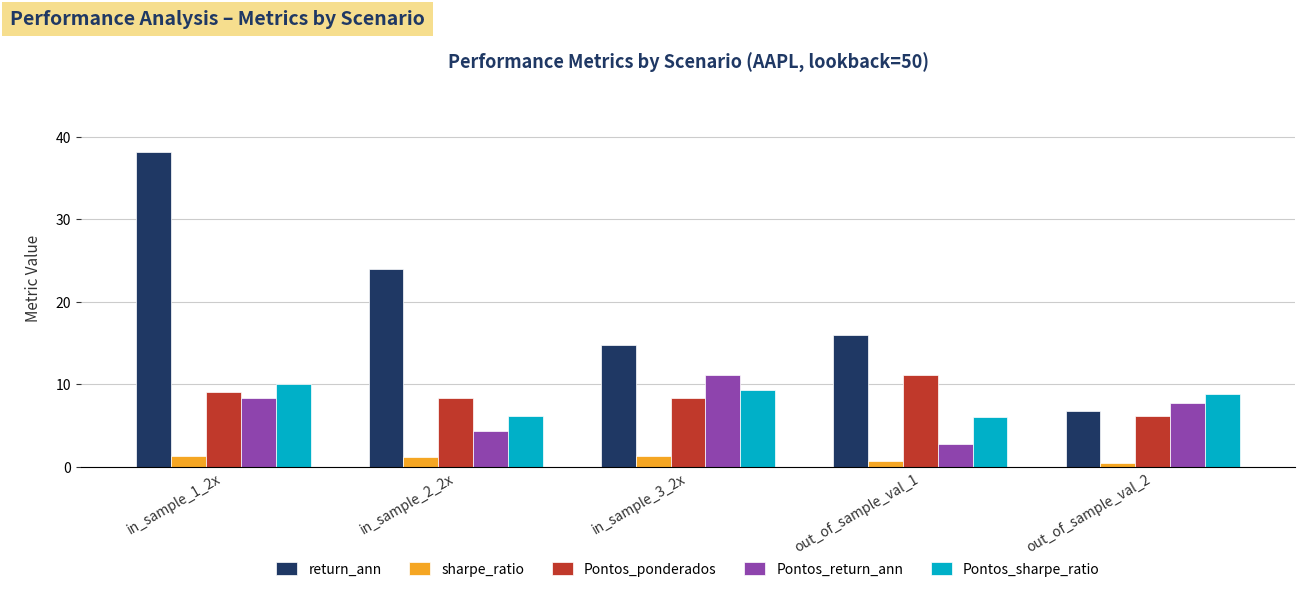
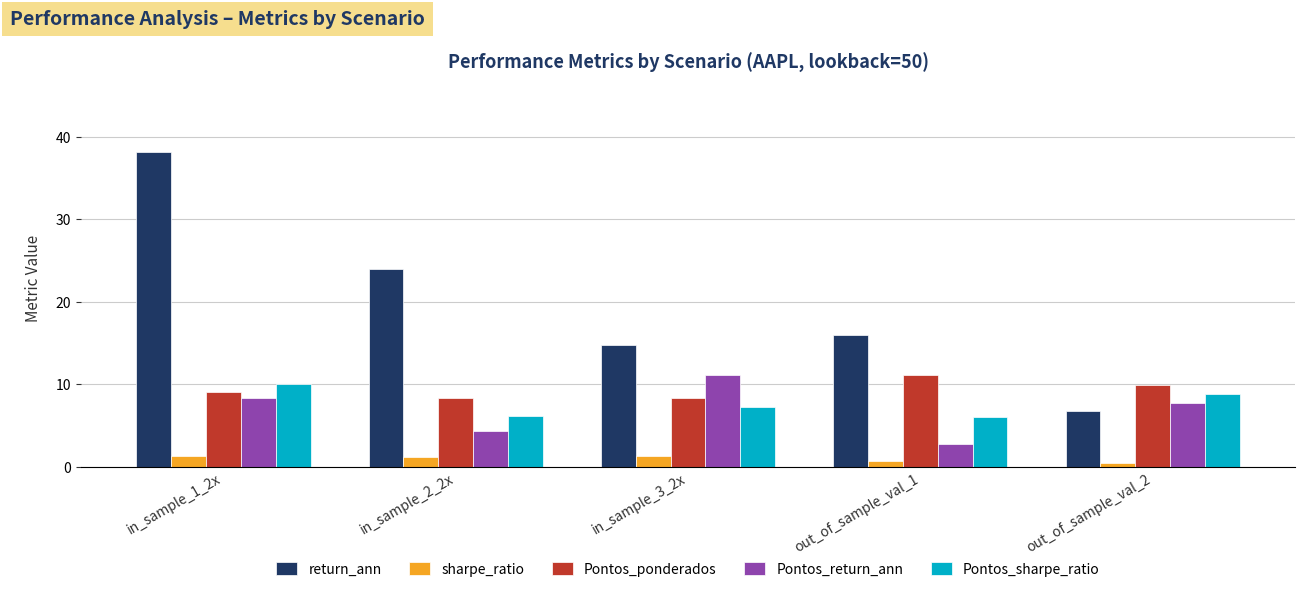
Pontos_sharpe_ratio, in_sample_3_2x: 9 -> 7
Pontos_ponderados, out_of_sample_val_2: 6 -> 10
